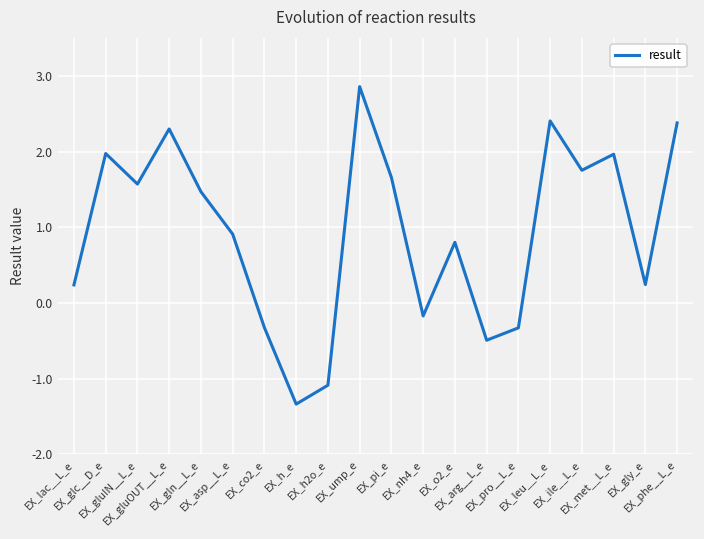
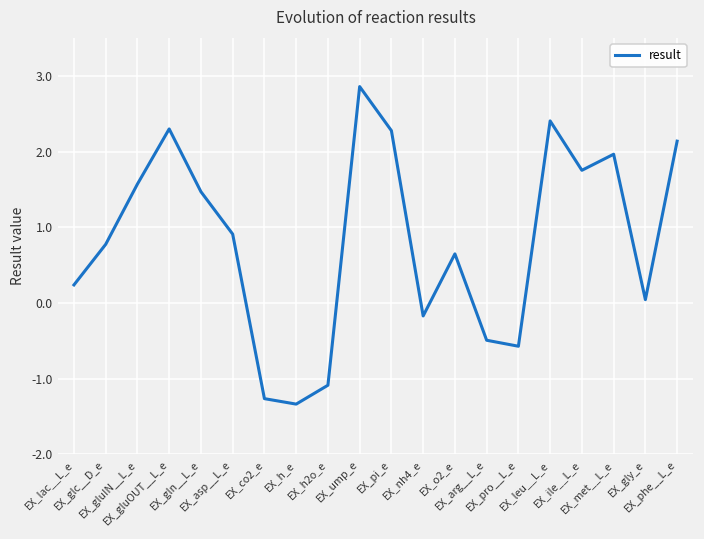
EX_glc__D_e: 2.0 -> 0.8
EX_co2_e: -0.3 -> -1.3
EX_pi_e: 1.7 -> 2.3
EX_o2_e: 0.8 -> 0.6
EX_pro__L_e: -0.3 -> -0.6
EX_gly_e: 0.2 -> 0.0
EX_phe__L_e: 2.4 -> 2.1
